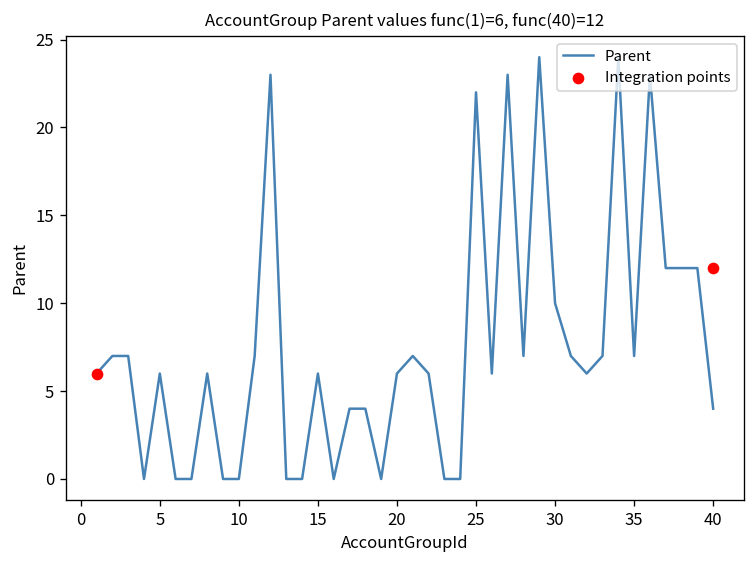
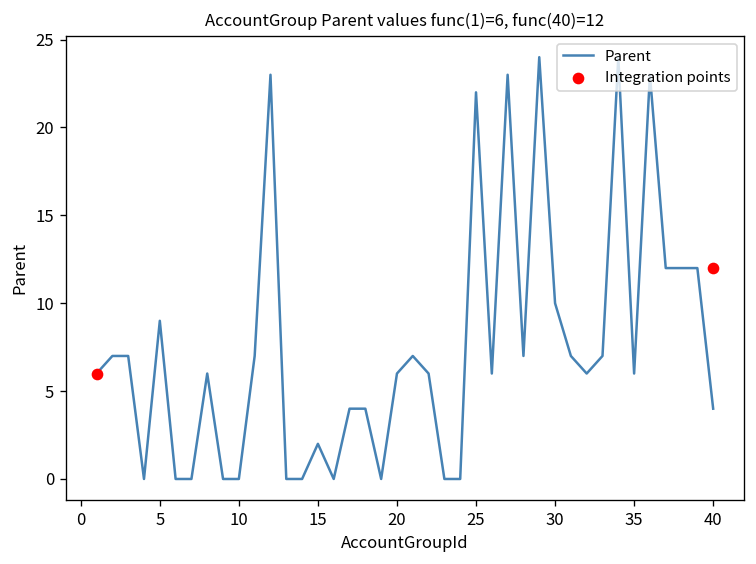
Parent, 5: 6 -> 9
Parent, 15: 6 -> 2
Parent, 35: 7 -> 6
